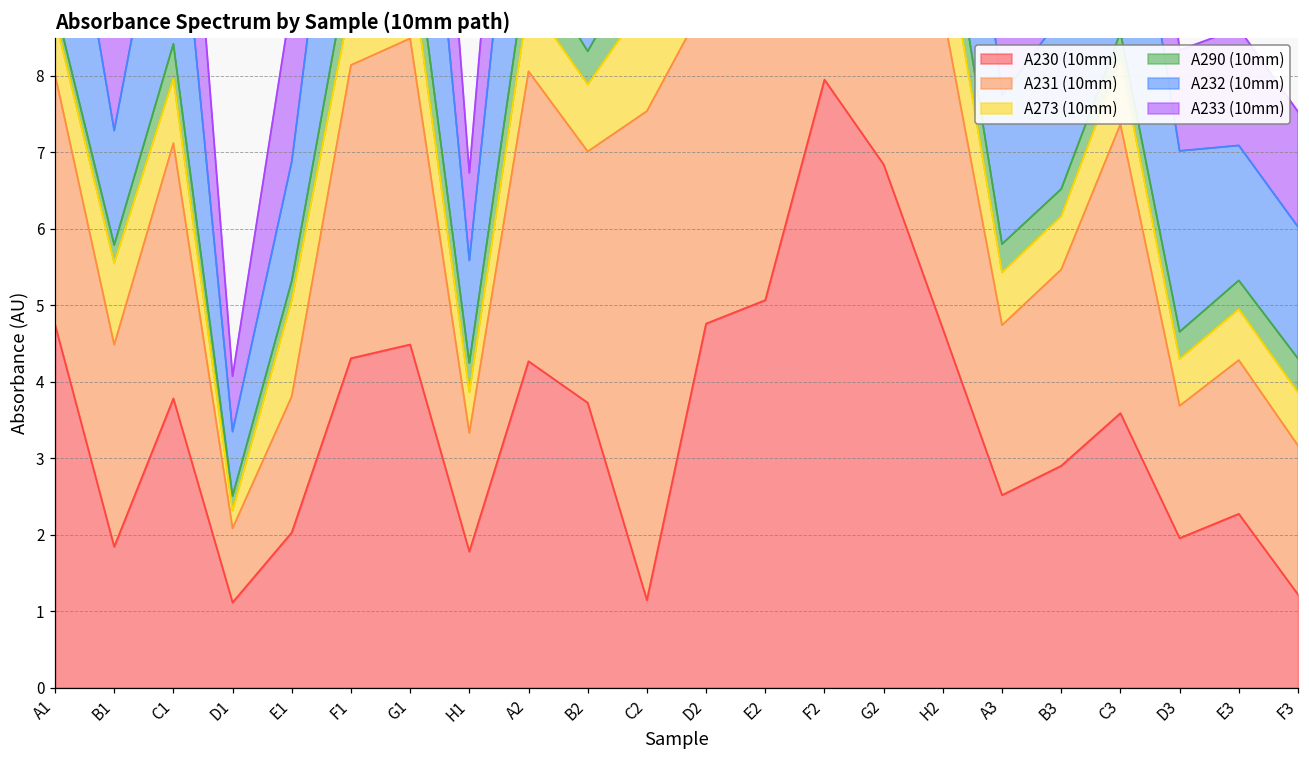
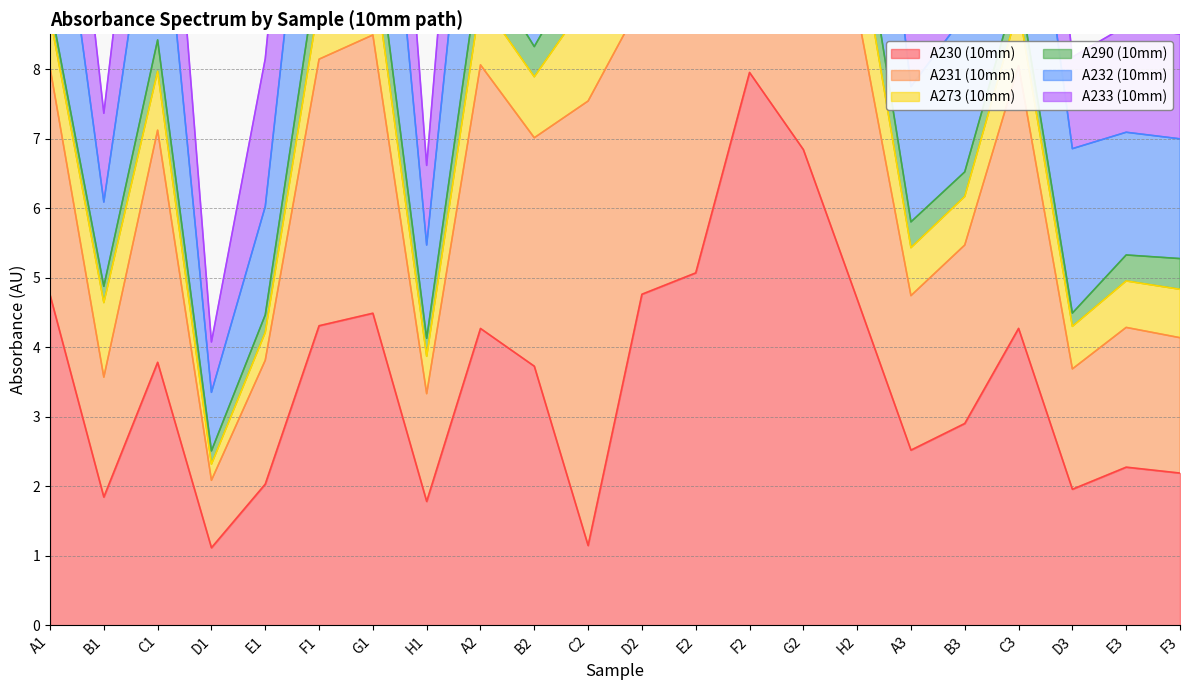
A231 (10mm), B1: 2.6 -> 1.7
A232 (10mm), B1: 1.5 -> 1.2
A273 (10mm), E1: 1.3 -> 0.4
A290 (10mm), H1: 0.4 -> 0.3
A230 (10mm), C3: 3.6 -> 4.3
A290 (10mm), D3: 0.4 -> 0.2
A230 (10mm), F3: 1.2 -> 2.2
